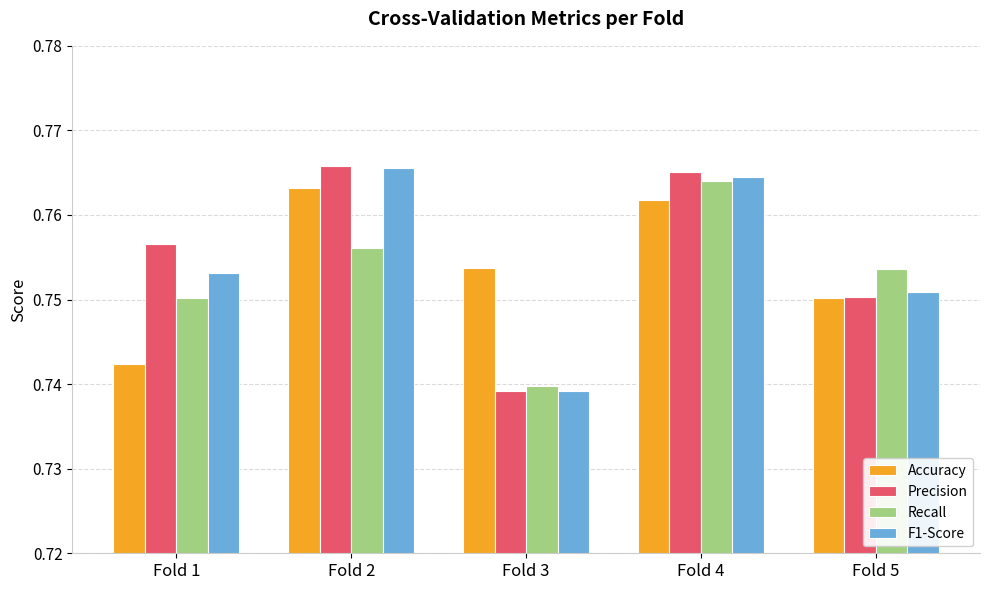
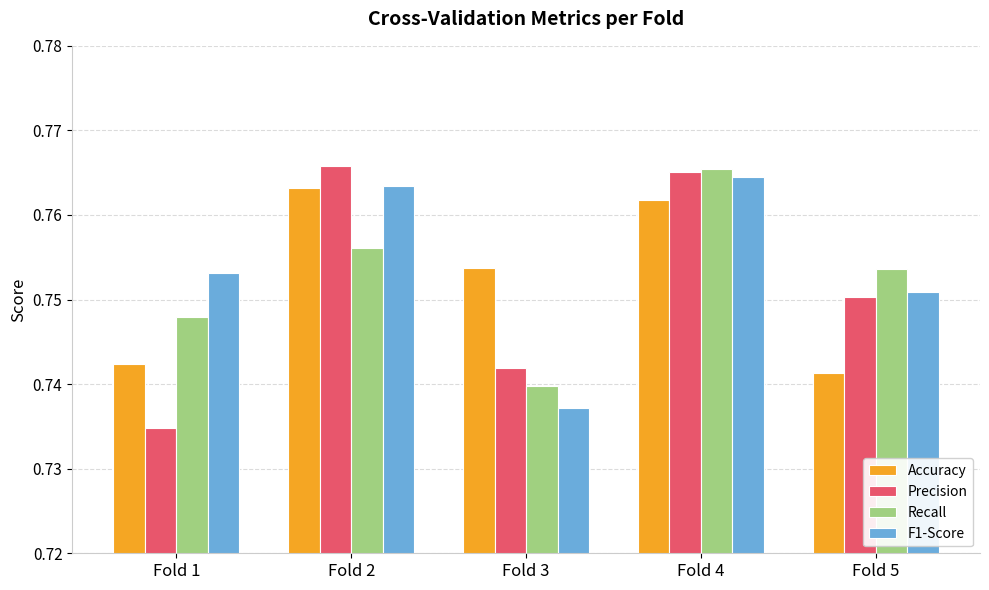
Precision, Fold 1: 0.757 -> 0.735
Recall, Fold 1: 0.750 -> 0.748
F1-Score, Fold 2: 0.766 -> 0.763
Precision, Fold 3: 0.739 -> 0.742
F1-Score, Fold 3: 0.739 -> 0.737
Recall, Fold 4: 0.764 -> 0.765
Accuracy, Fold 5: 0.750 -> 0.741
